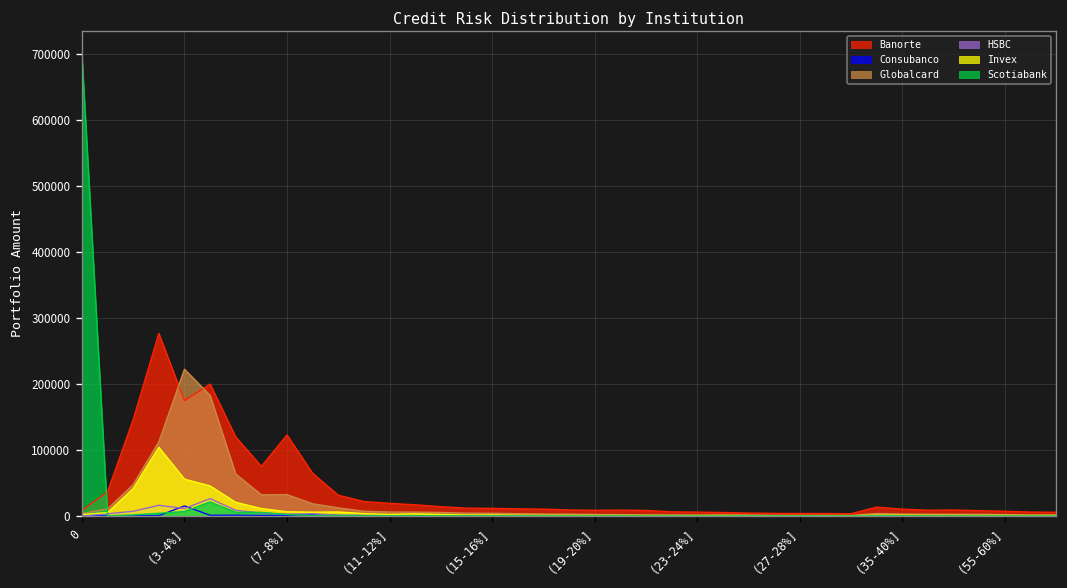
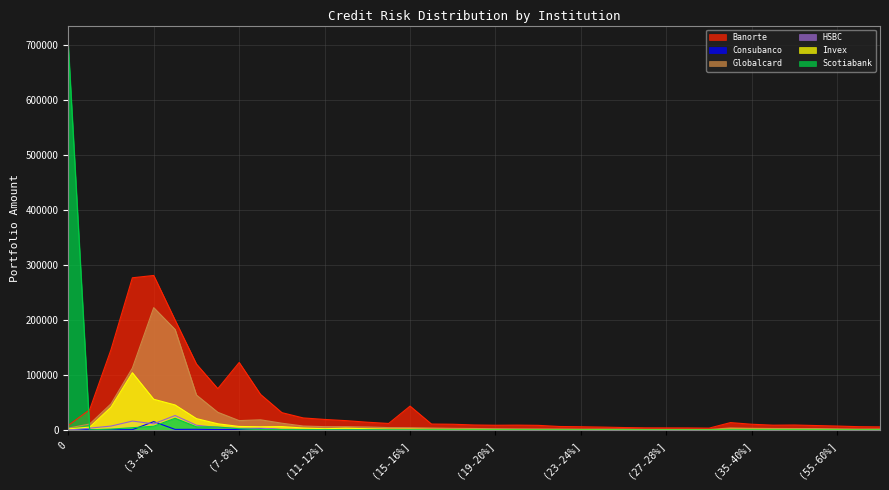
Banorte, (3-4%]: 170000 -> 280000
Globalcard, (7-8%]: 30000 -> 20000
Banorte, (15-16%]: 10000 -> 40000
